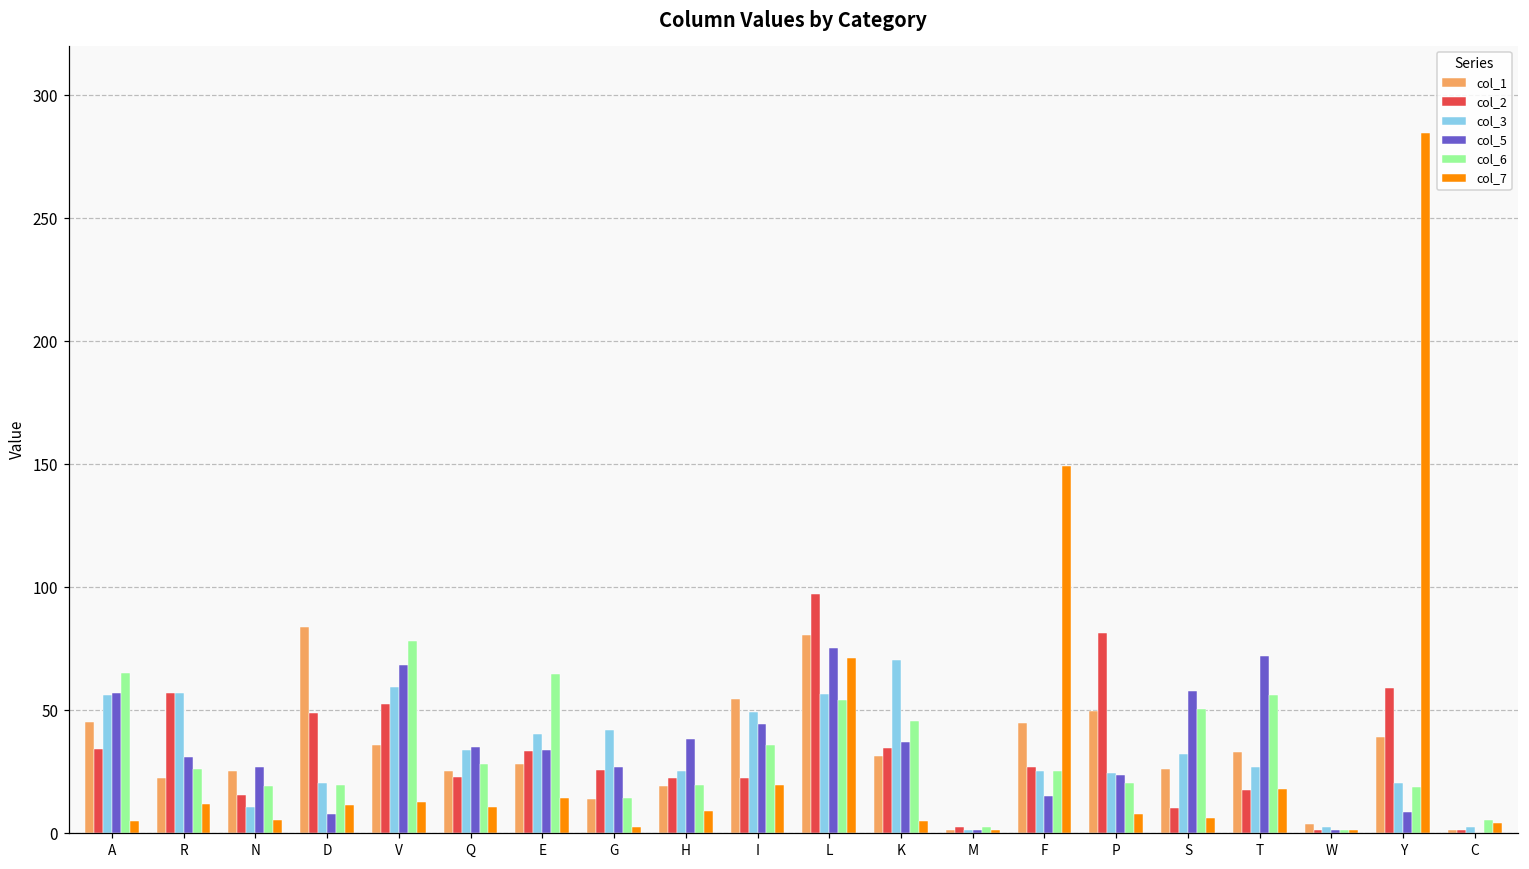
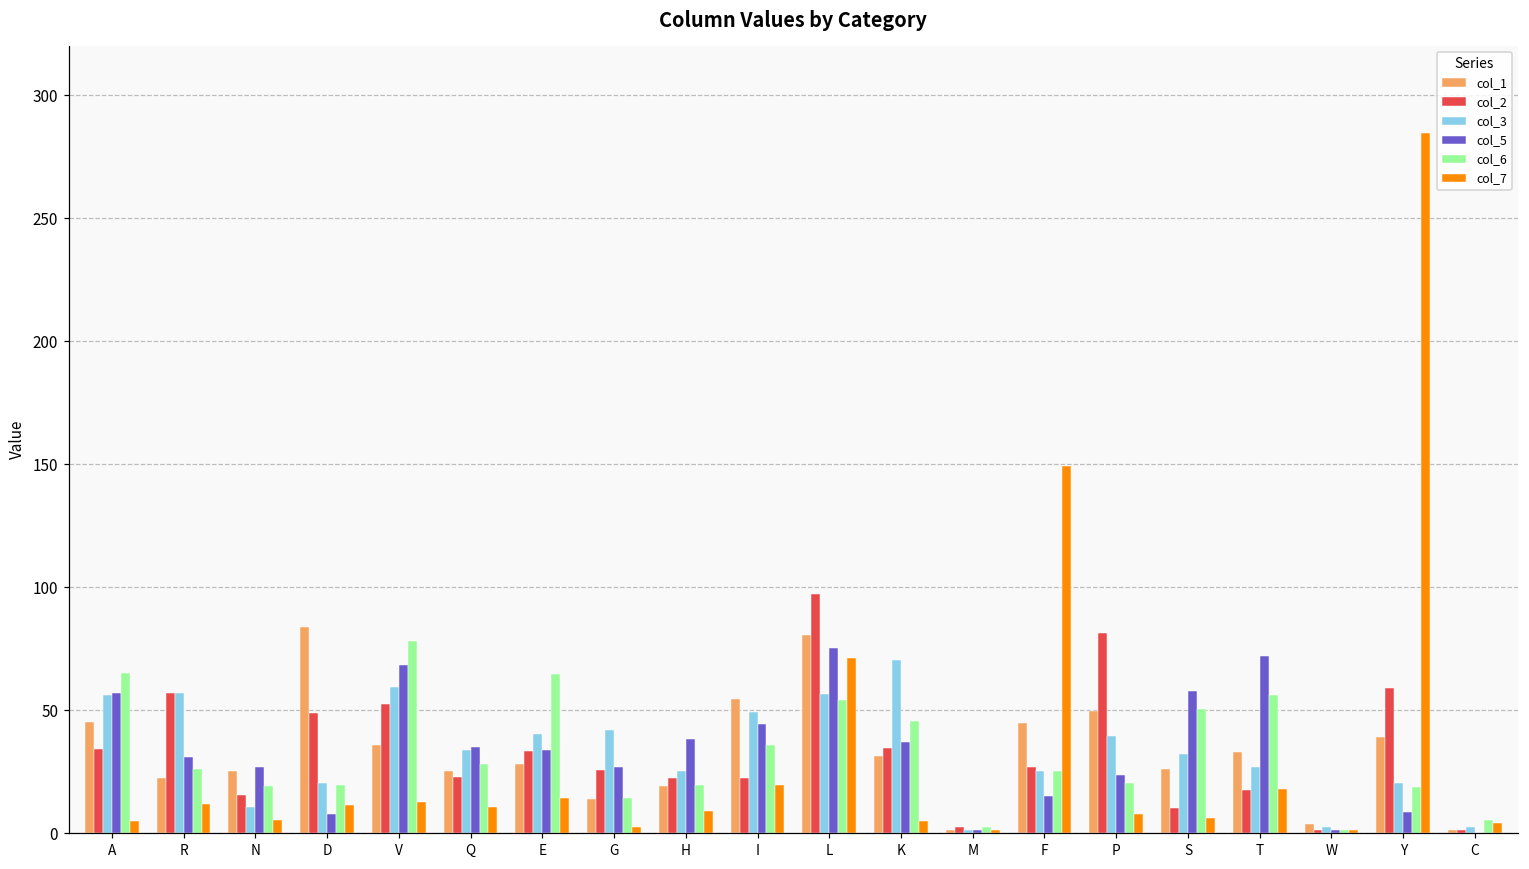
col_3, P: 24 -> 40
